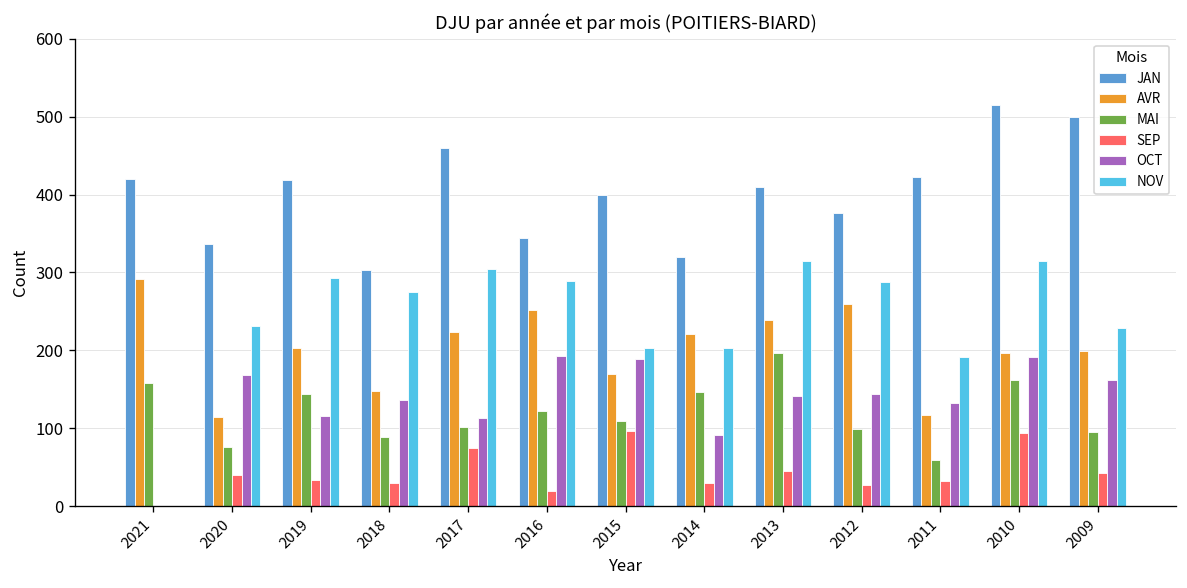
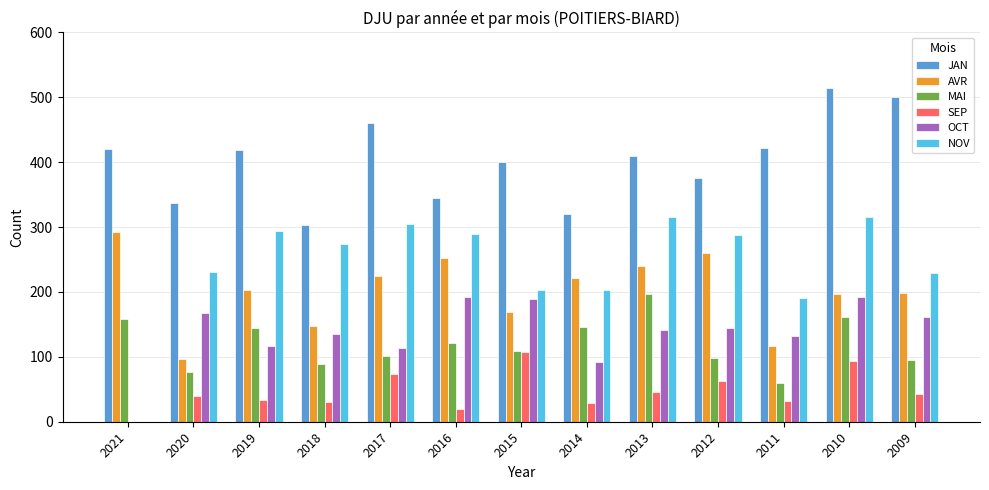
AVR, 2020: 110 -> 100
SEP, 2015: 100 -> 110
SEP, 2012: 30 -> 60
